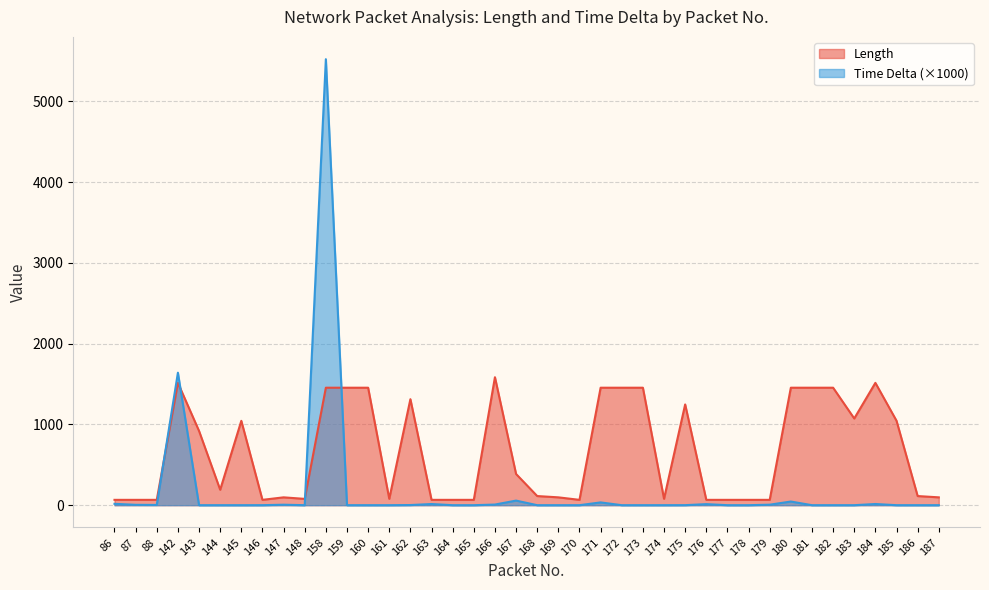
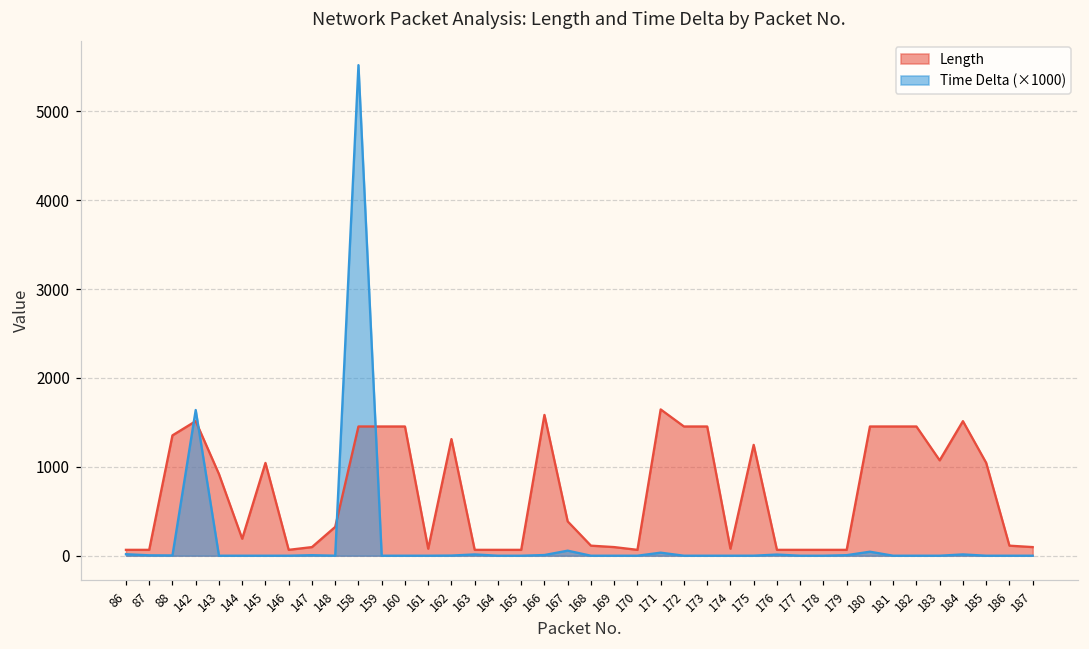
Length, 88: 100 -> 1400
Length, 148: 100 -> 300
Length, 171: 1500 -> 1600
